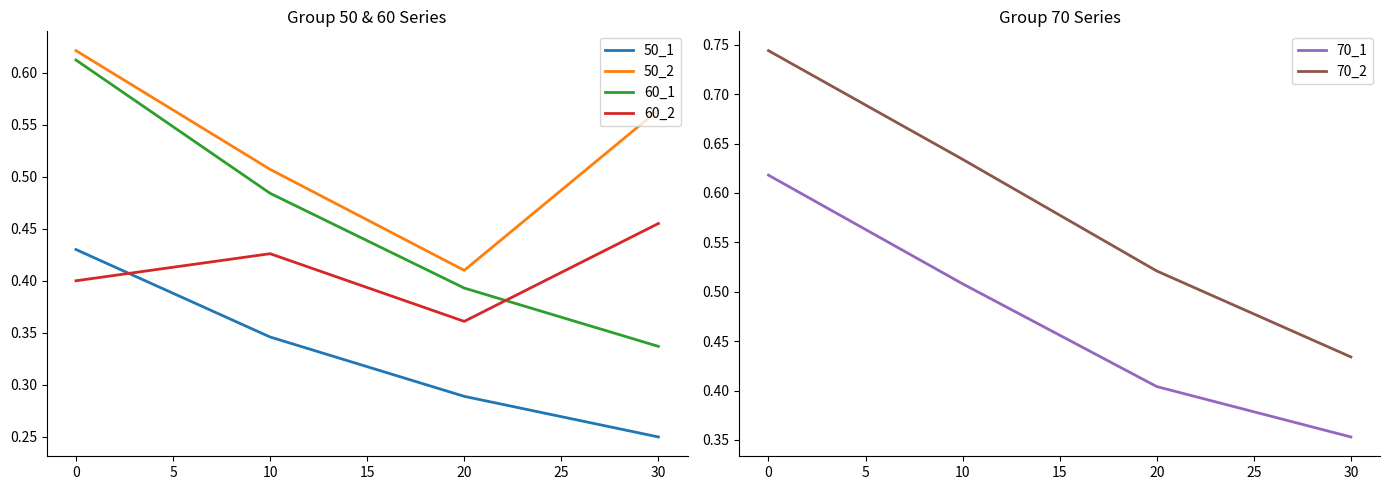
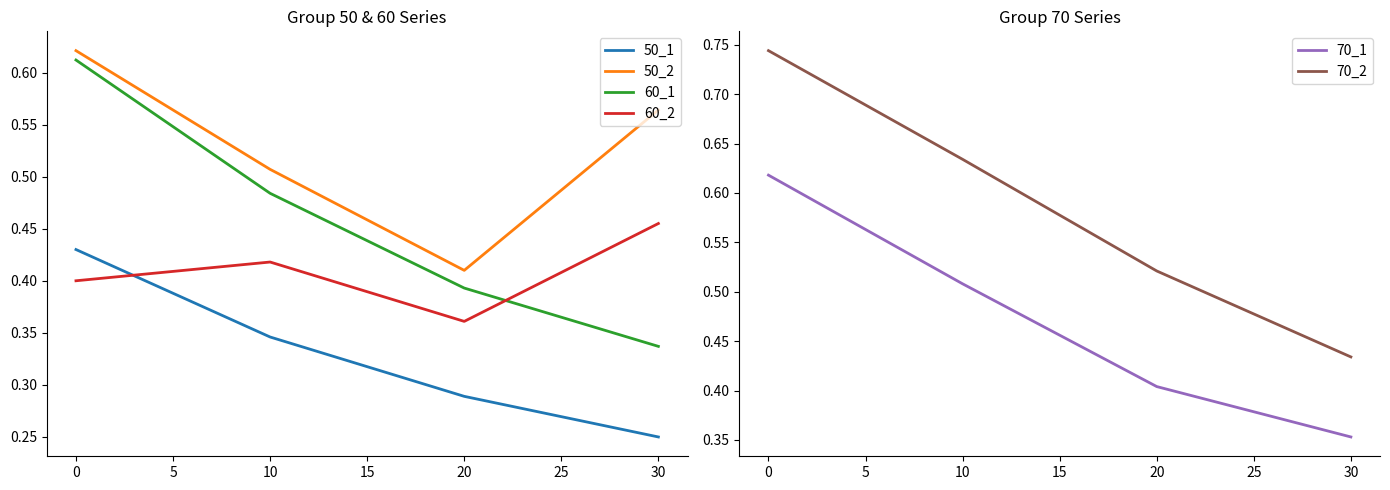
Group 50 & 60 Series, 60_2, 10: 0.426 -> 0.418
